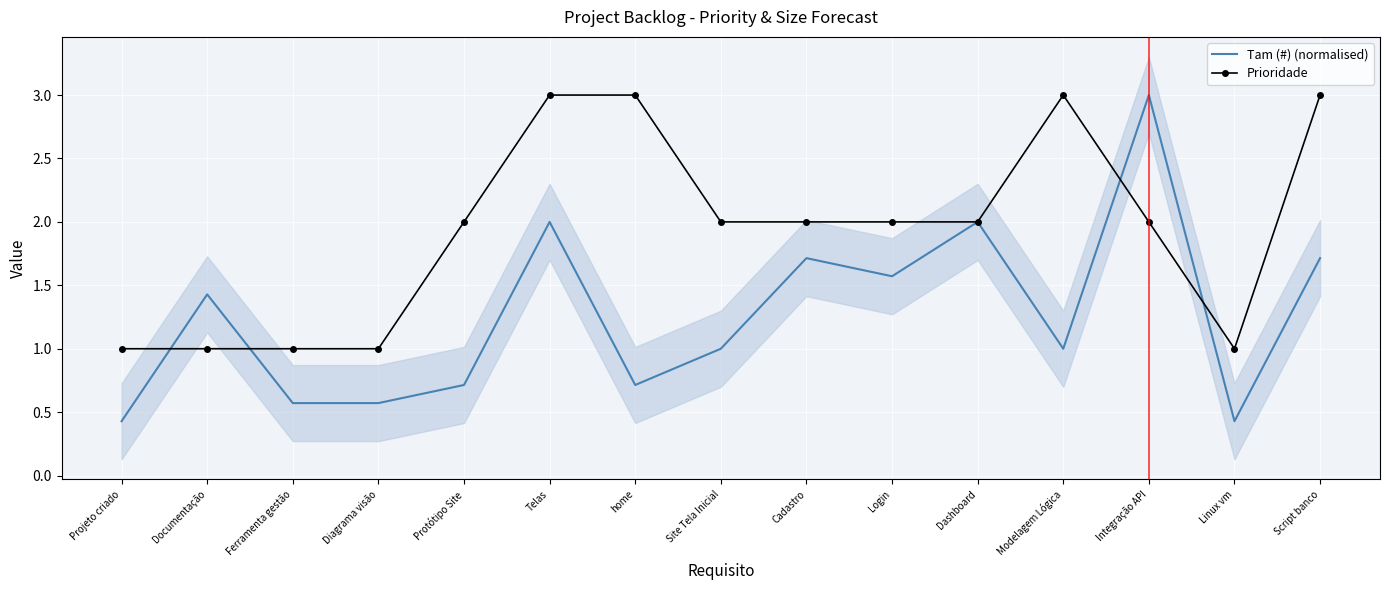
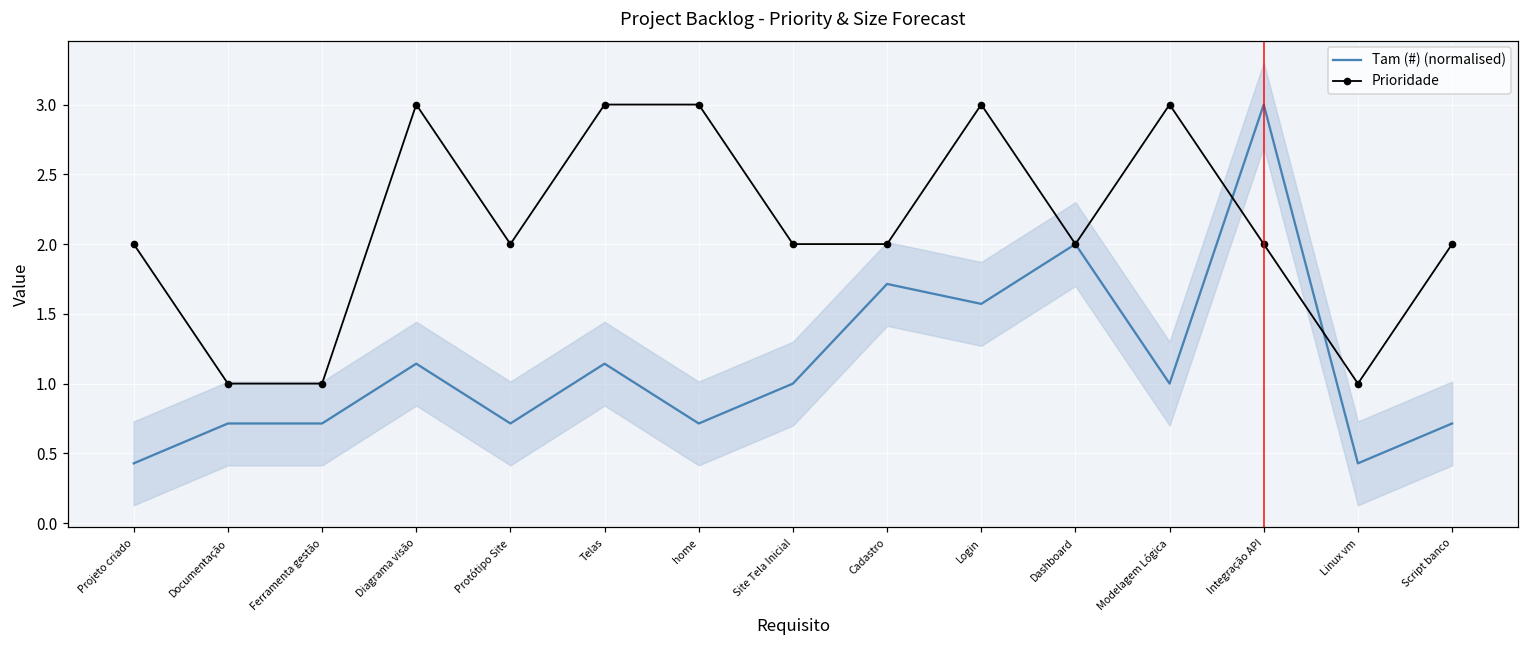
Prioridade, Projeto criado: 1 -> 2
Tam (#) (normalised), Documentação: 1.43 -> 0.71
Tam (#) (normalised), Ferramenta gestão: 0.57 -> 0.71
Tam (#) (normalised), Diagrama visão: 0.57 -> 1.14
Prioridade, Diagrama visão: 1 -> 3
Tam (#) (normalised), Telas: 2.00 -> 1.14
Prioridade, Login: 2 -> 3
Tam (#) (normalised), Script banco: 1.71 -> 0.71
Prioridade, Script banco: 3 -> 2
